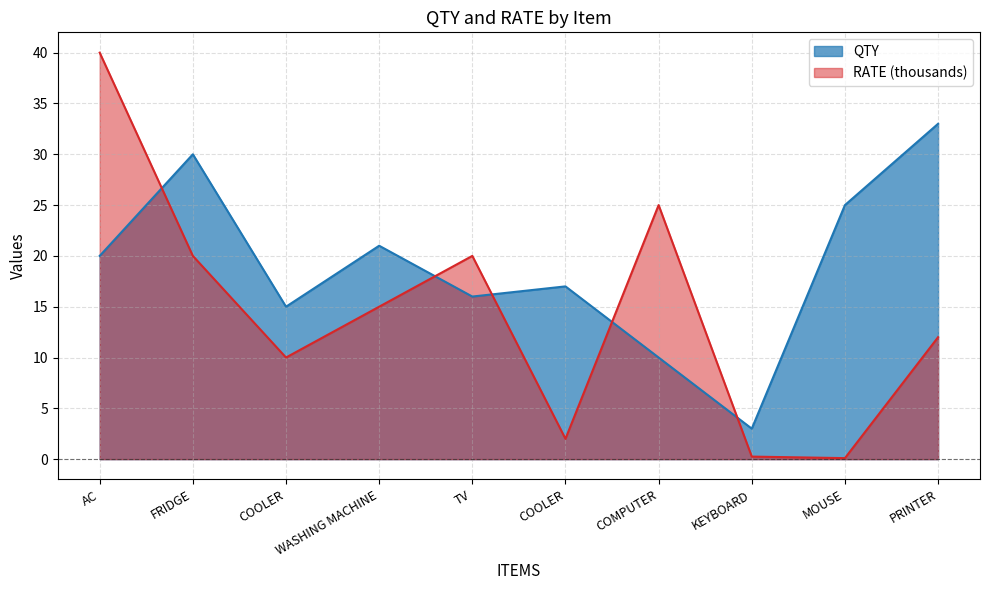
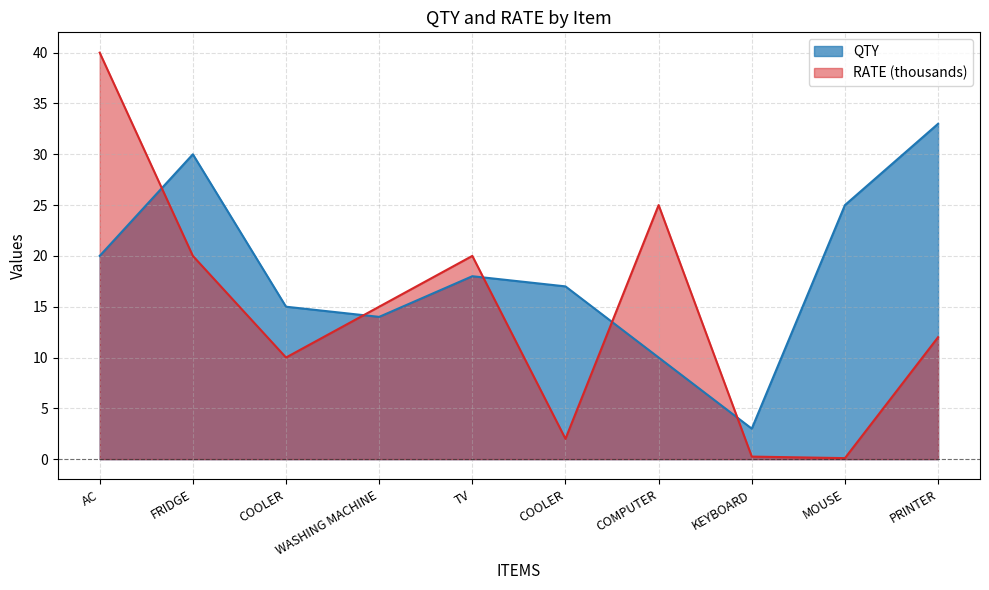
QTY, WASHING MACHINE: 21 -> 14
QTY, TV: 16 -> 18
